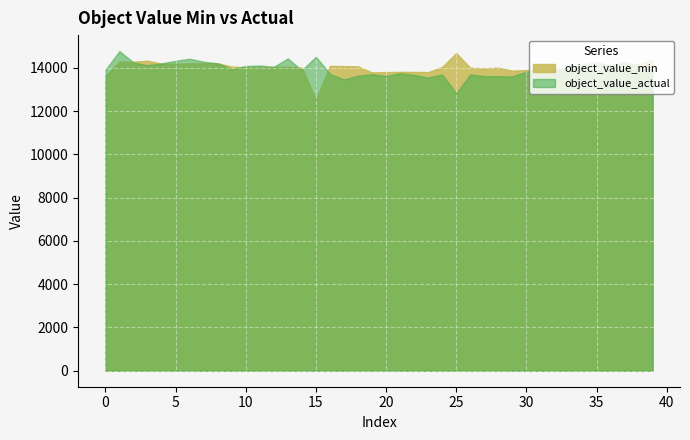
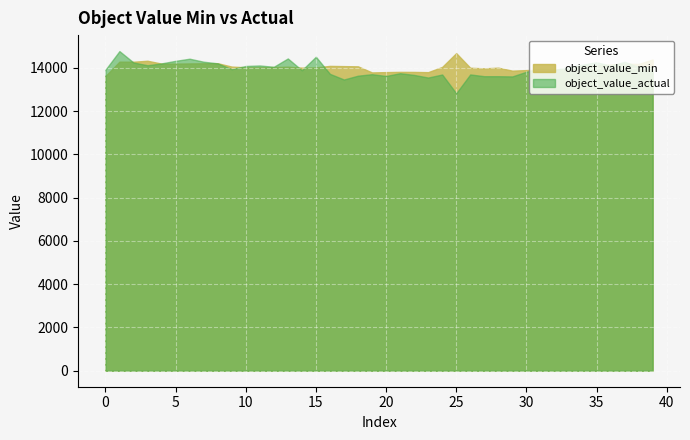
object_value_min, 15: 12500 -> 14000
